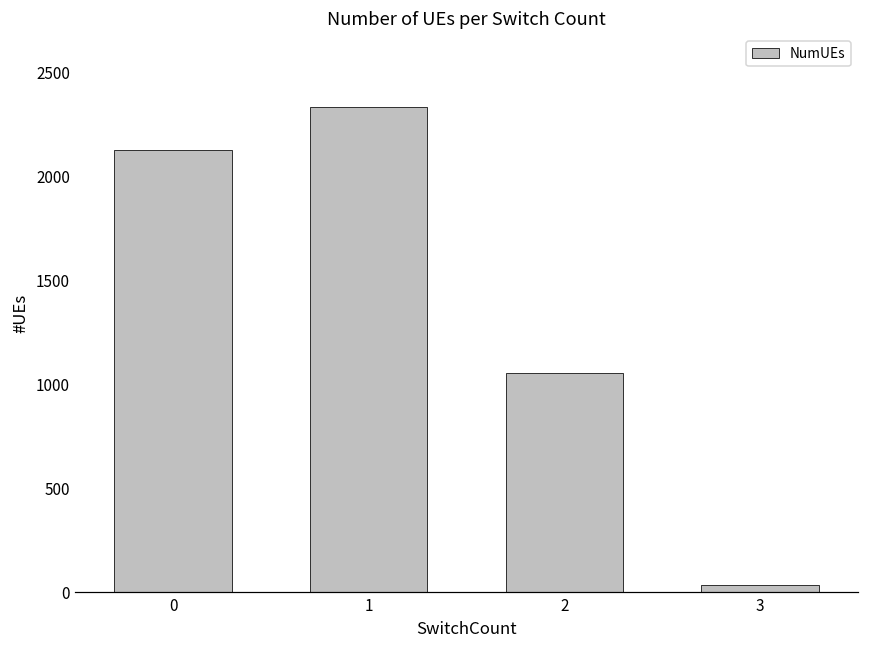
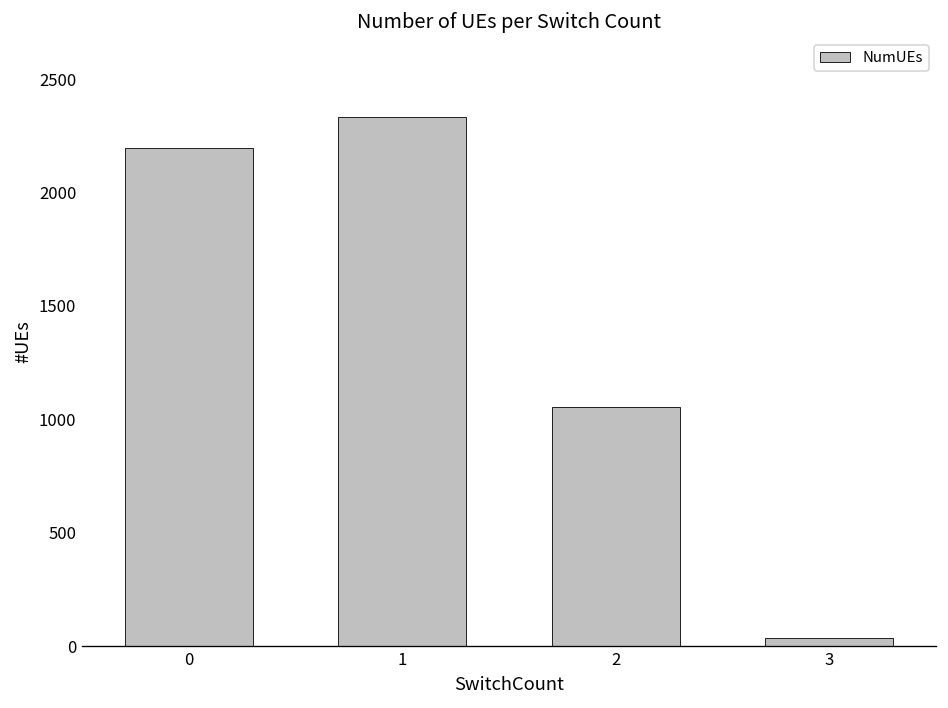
0: 2130 -> 2200
